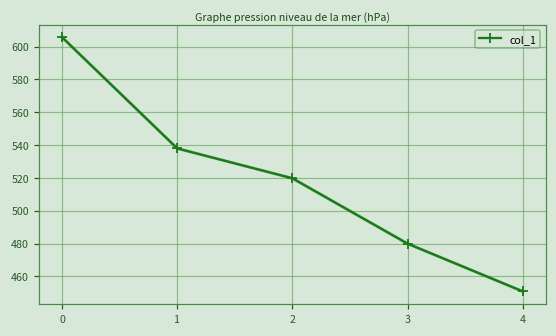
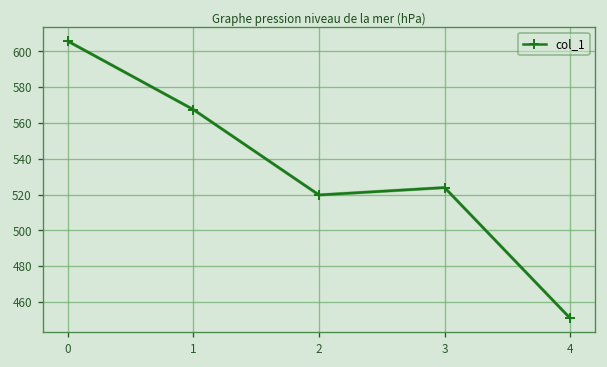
1: 538 -> 567
3: 480 -> 524
